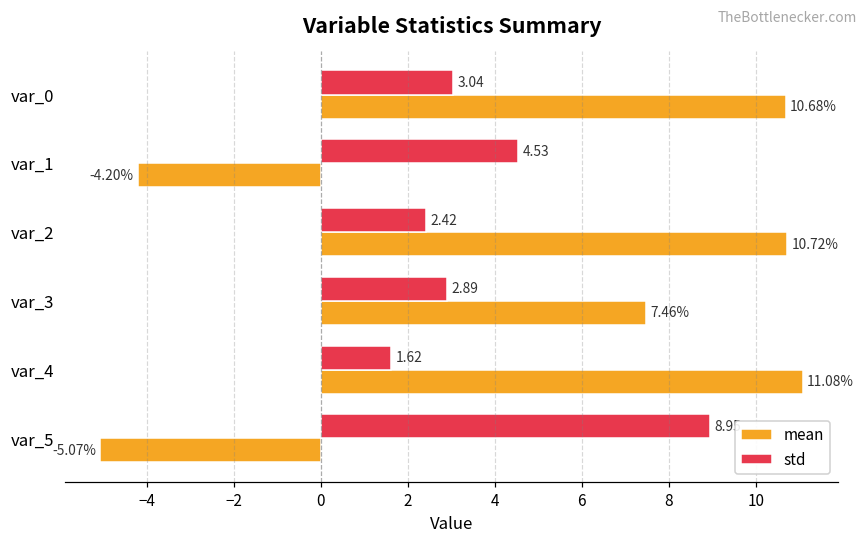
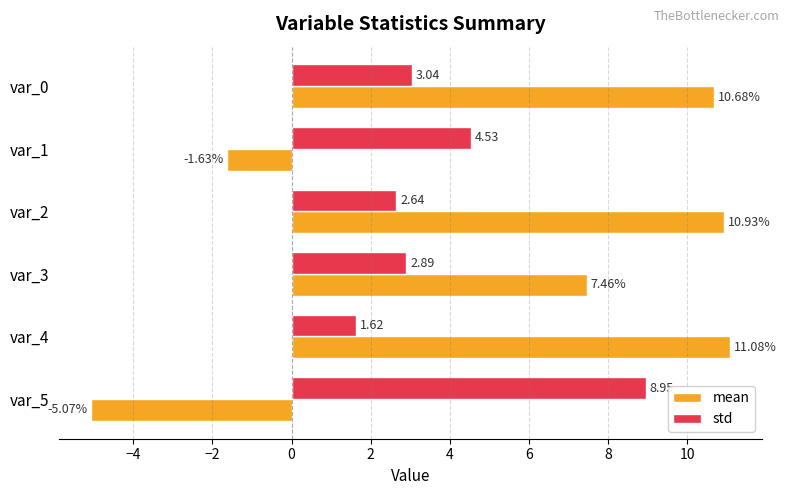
mean, var_1: -4.20% -> -1.63%
std, var_2: 2.42 -> 2.64
mean, var_2: 10.72% -> 10.93%
